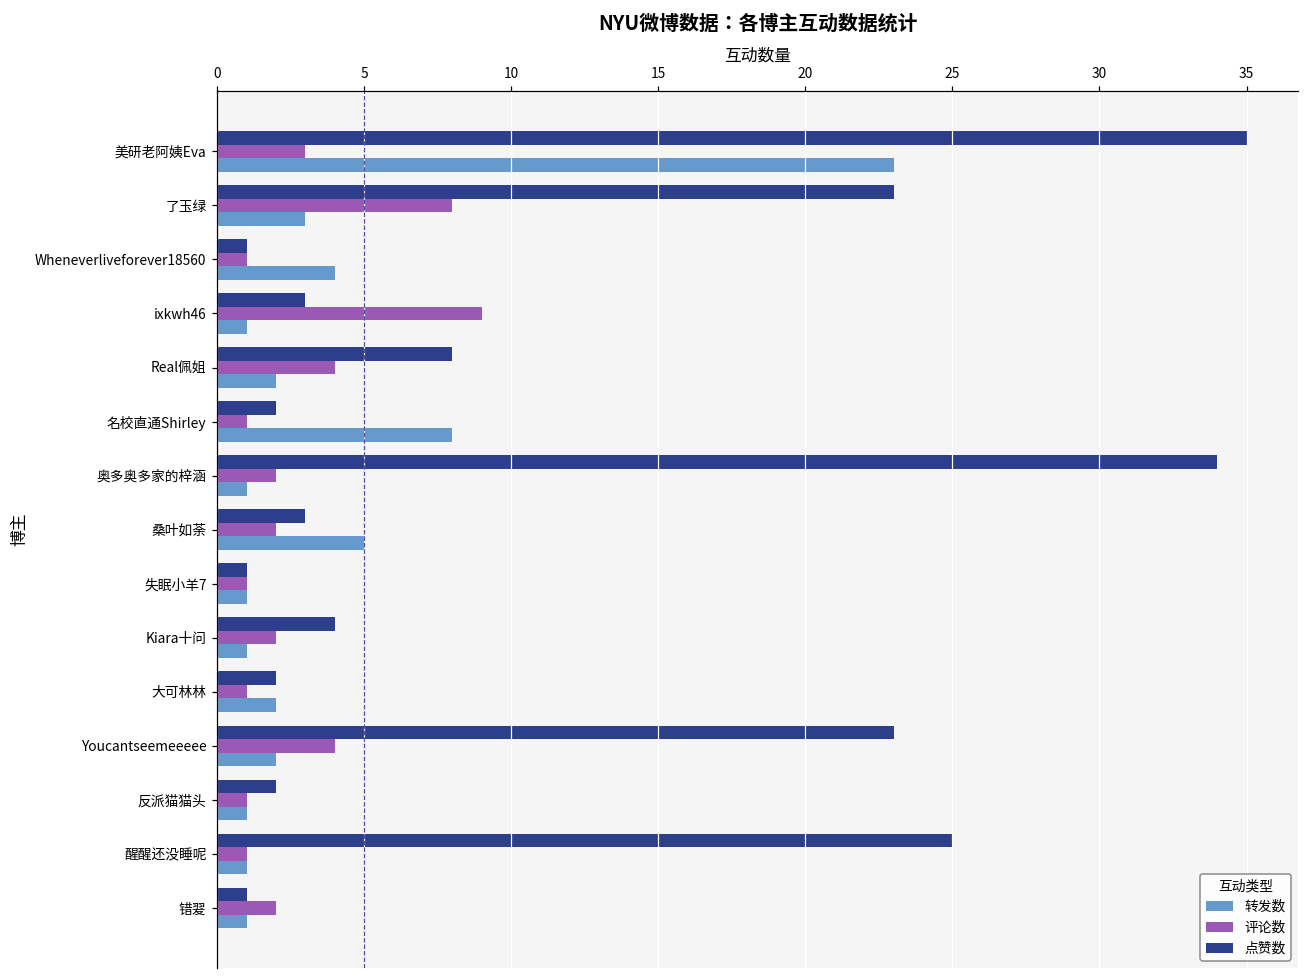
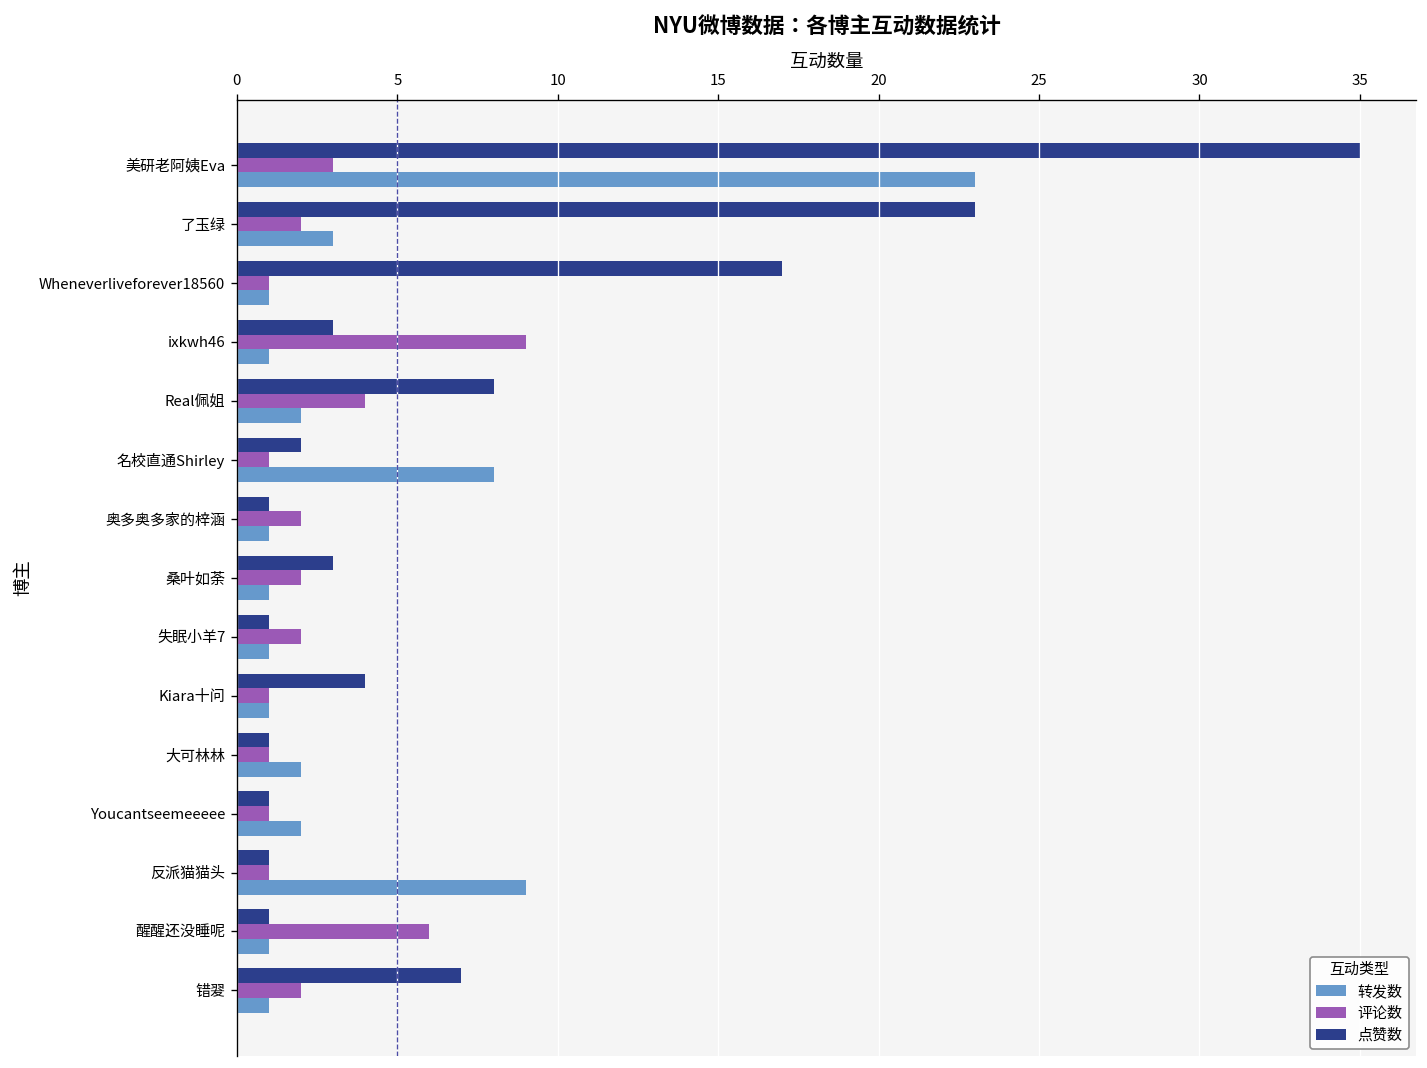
评论数, 了玉绿: 8 -> 2
点赞数, Wheneverliveforever18560: 1 -> 17
转发数, Wheneverliveforever18560: 4 -> 1
点赞数, 奥多奥多家的梓涵: 34 -> 1
转发数, 桑叶如荼: 5 -> 1
评论数, 失眠小羊7: 1 -> 2
评论数, Kiara十问: 2 -> 1
点赞数, 大可林林: 2 -> 1
点赞数, Youcantseemeeeee: 23 -> 1
评论数, Youcantseemeeeee: 4 -> 1
点赞数, 反派猫猫头: 2 -> 1
转发数, 反派猫猫头: 1 -> 9
点赞数, 醒醒还没睡呢: 25 -> 1
评论数, 醒醒还没睡呢: 1 -> 6
点赞数, 错翇: 1 -> 7
